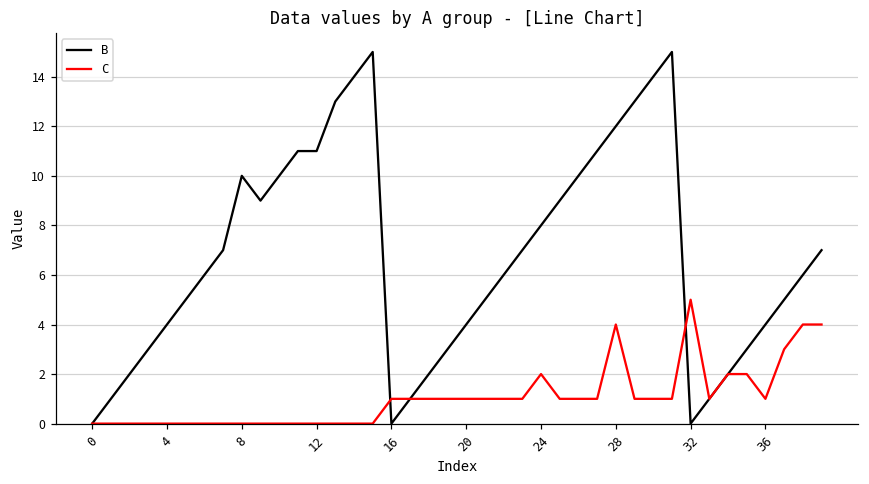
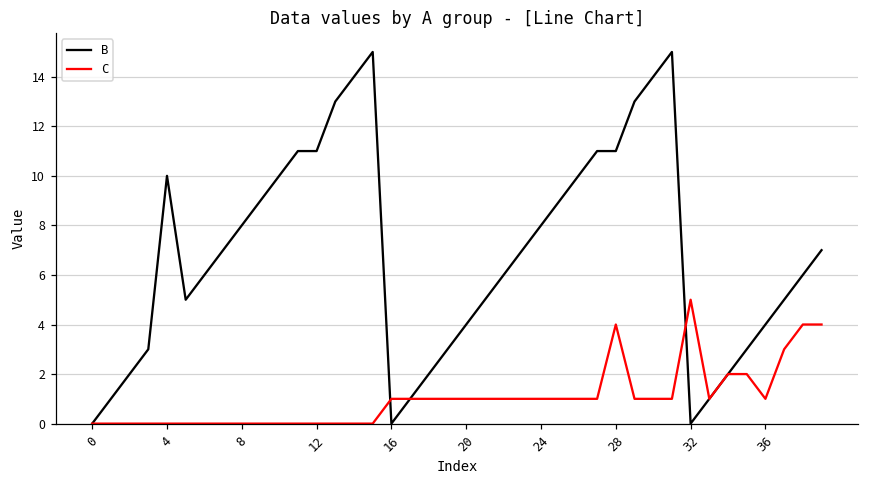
B, 4: 4 -> 10
B, 8: 10 -> 8
C, 24: 2 -> 1
B, 28: 12 -> 11
